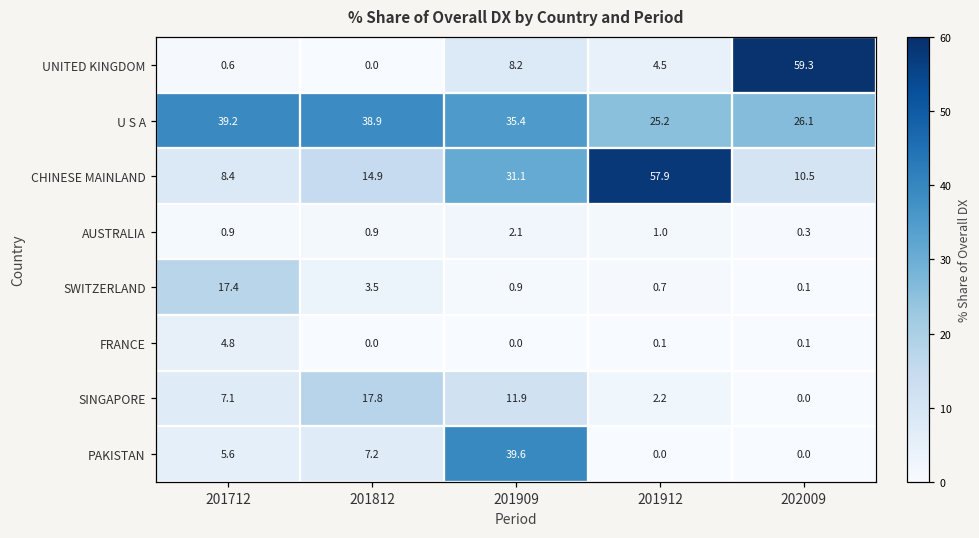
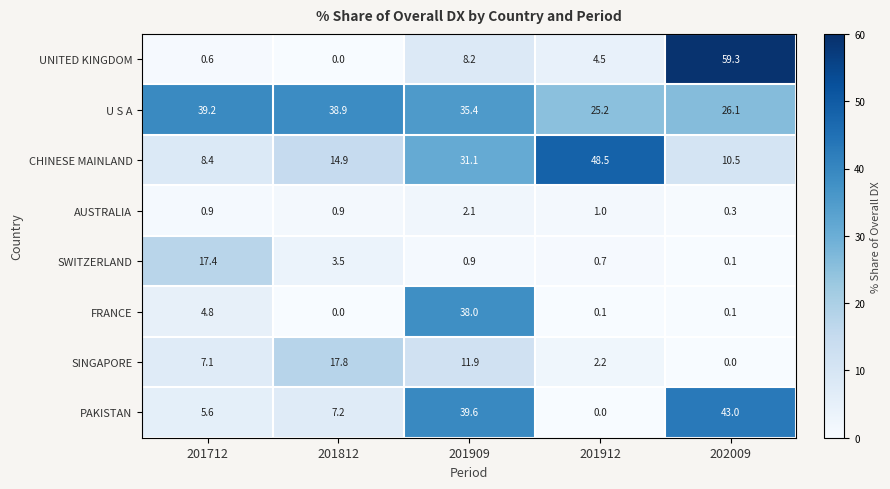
CHINESE MAINLAND, 201912: 57.9 -> 48.5
FRANCE, 201909: 0.0 -> 38.0
PAKISTAN, 202009: 0.0 -> 43.0
